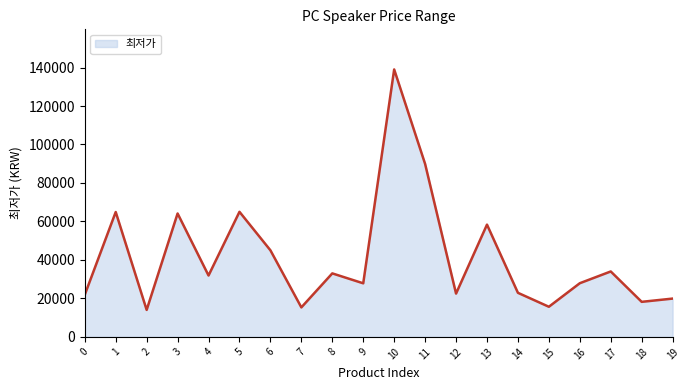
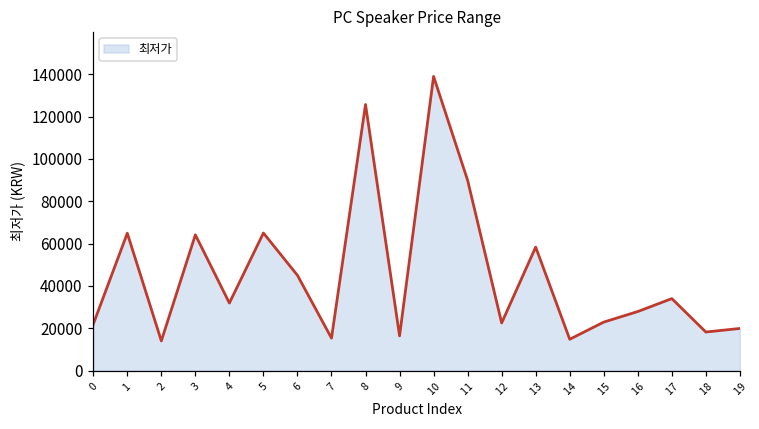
8: 33000 -> 126000
9: 28000 -> 16000
14: 23000 -> 15000
15: 16000 -> 23000
